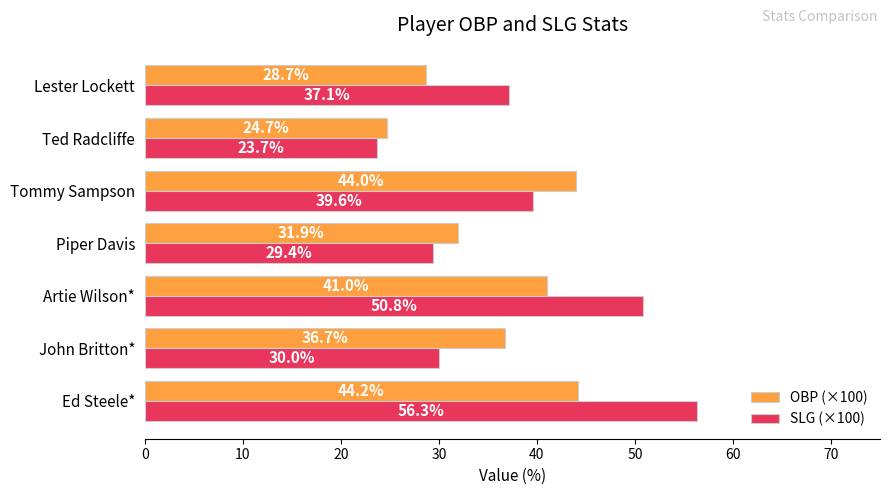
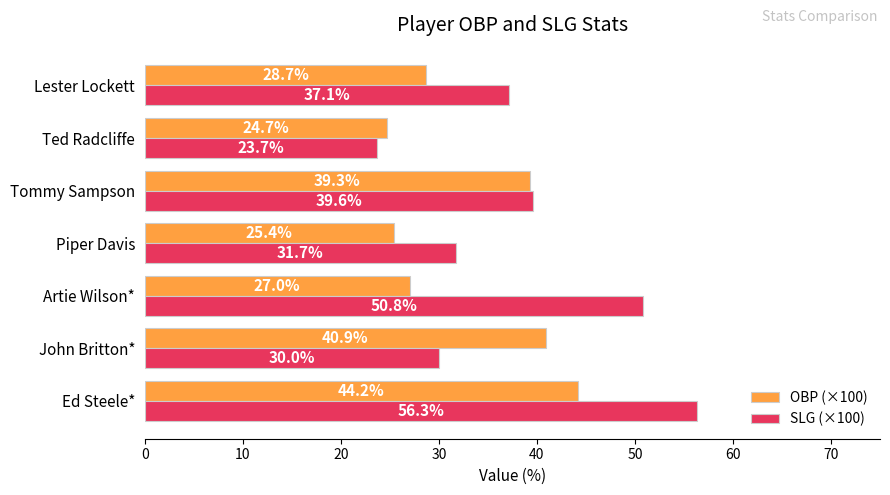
OBP (×100), Tommy Sampson: 44.0% -> 39.3%
OBP (×100), Piper Davis: 31.9% -> 25.4%
SLG (×100), Piper Davis: 29.4% -> 31.7%
OBP (×100), Artie Wilson*: 41.0% -> 27.0%
OBP (×100), John Britton*: 36.7% -> 40.9%
